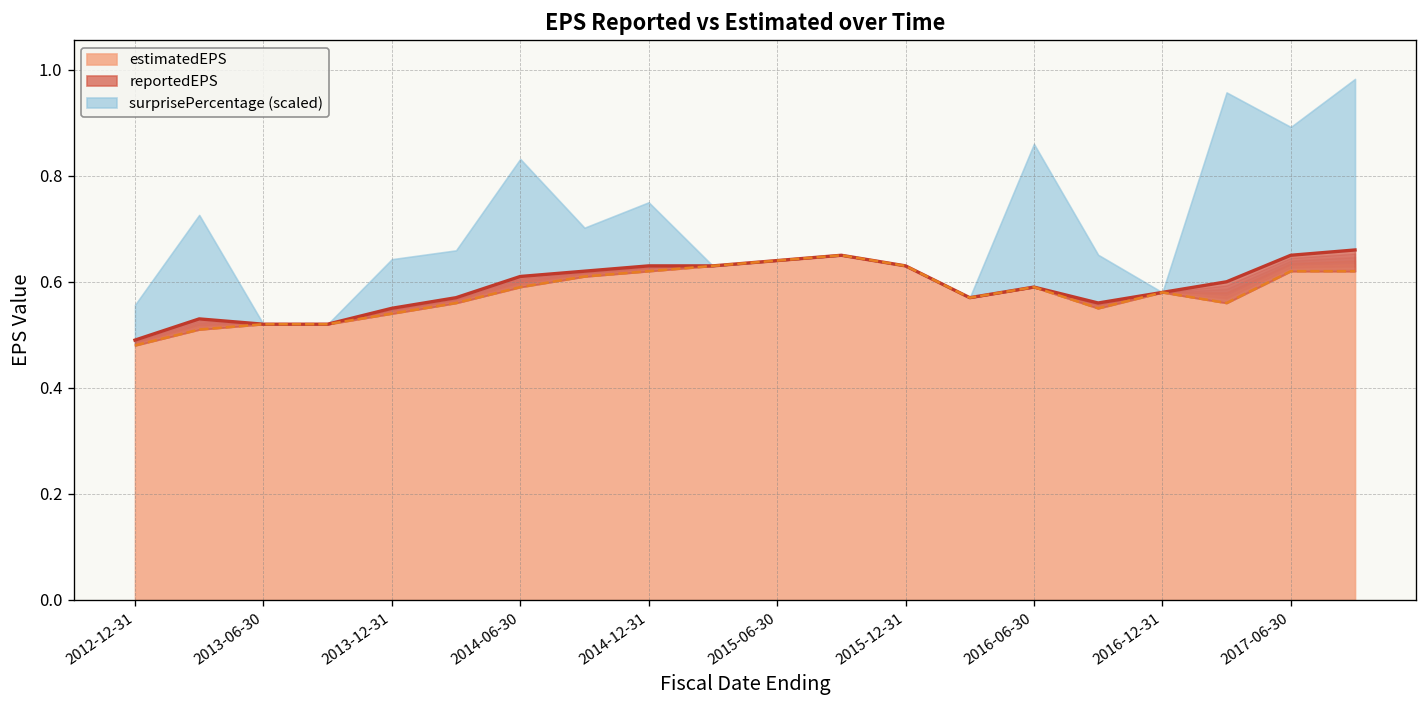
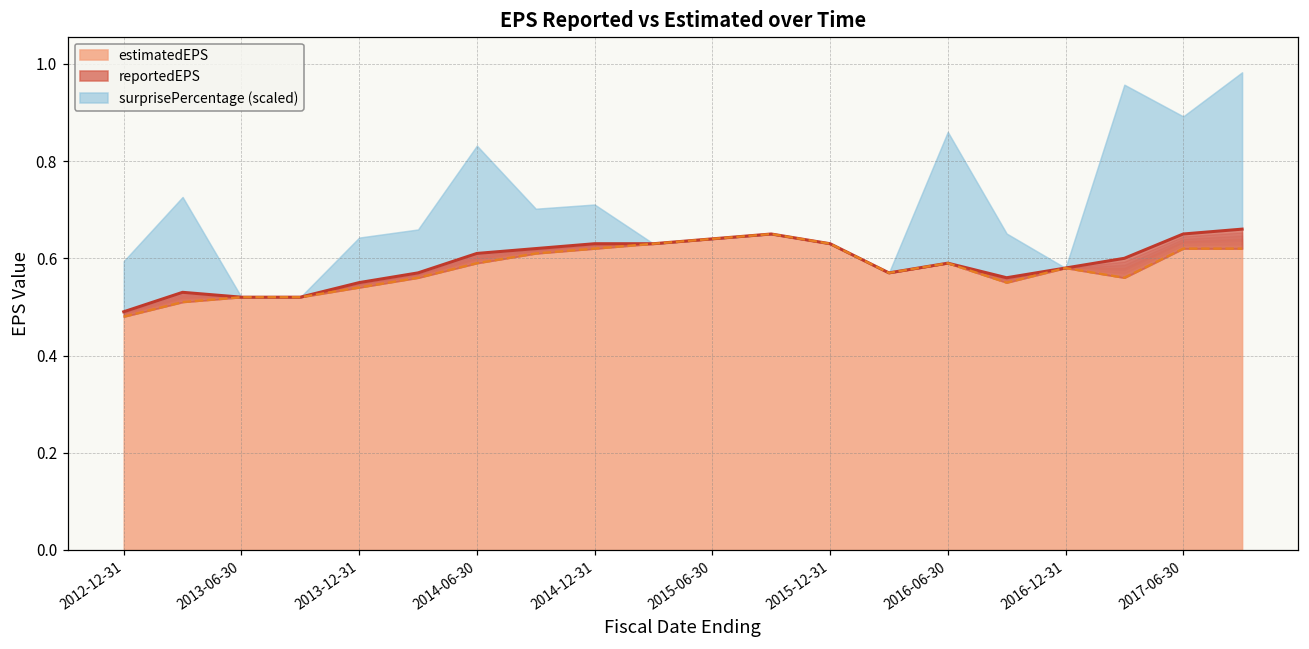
surprisePercentage (scaled), 2012-12-31: 0.07 -> 0.10
surprisePercentage (scaled), 2014-12-31: 0.12 -> 0.08
